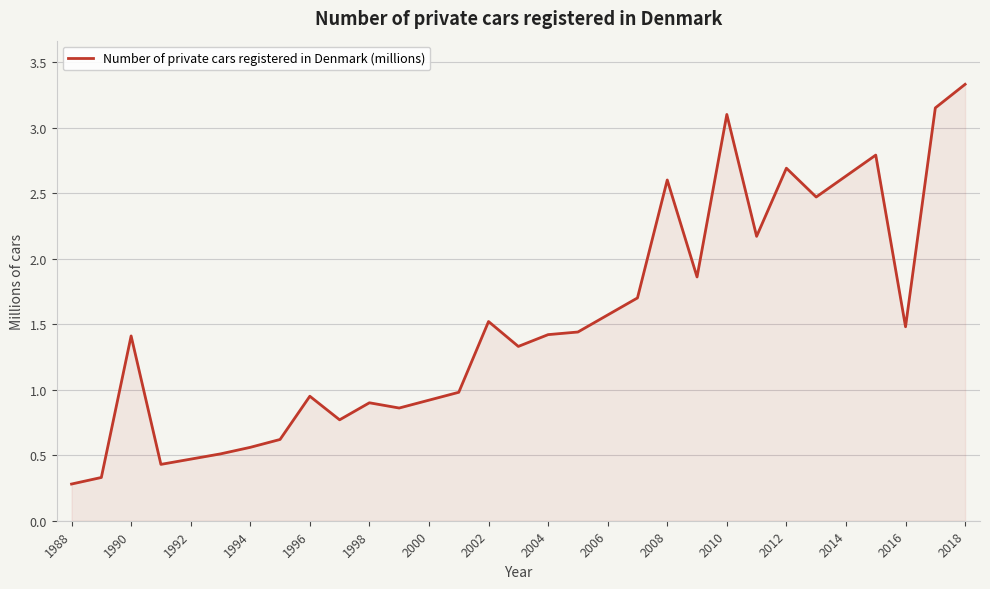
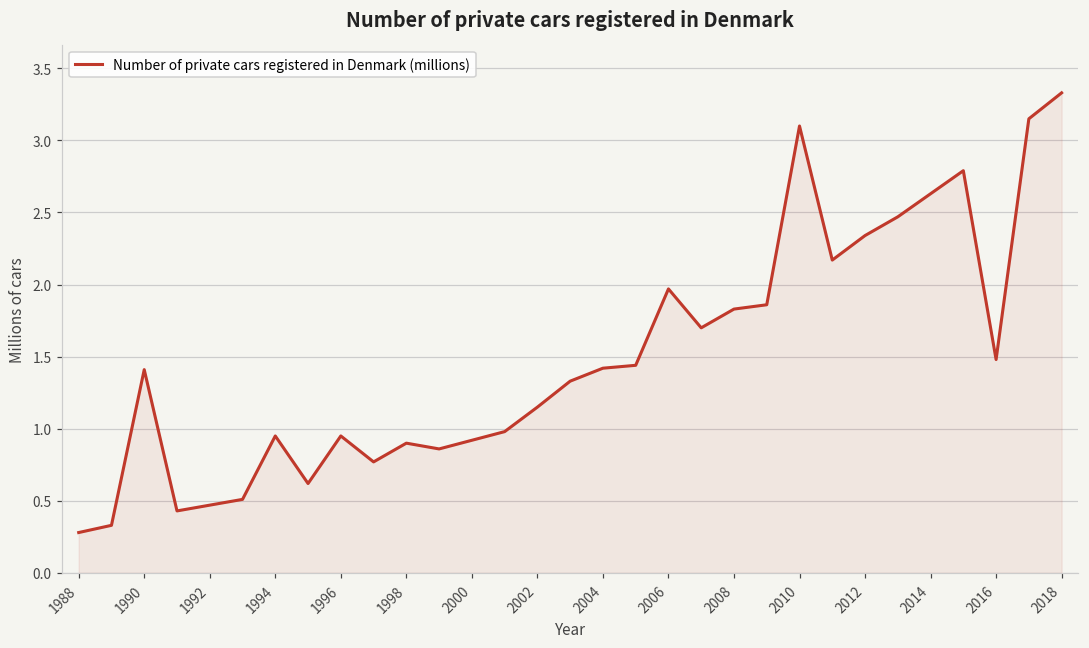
1994: 0.56 -> 0.95
2002: 1.52 -> 1.15
2006: 1.57 -> 1.97
2008: 2.60 -> 1.83
2012: 2.69 -> 2.34
